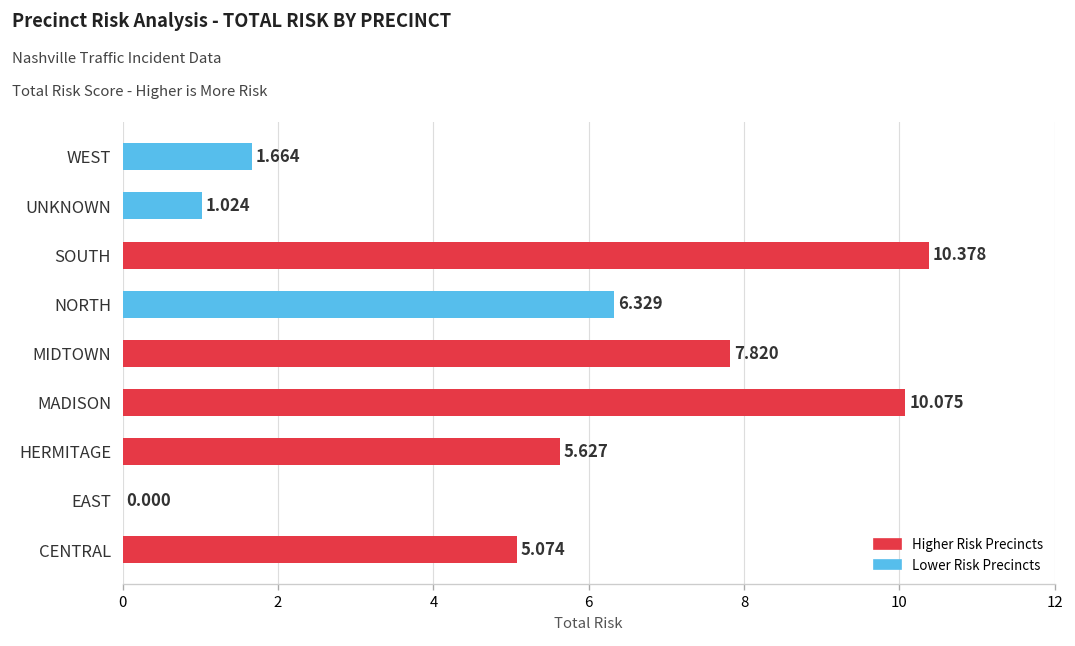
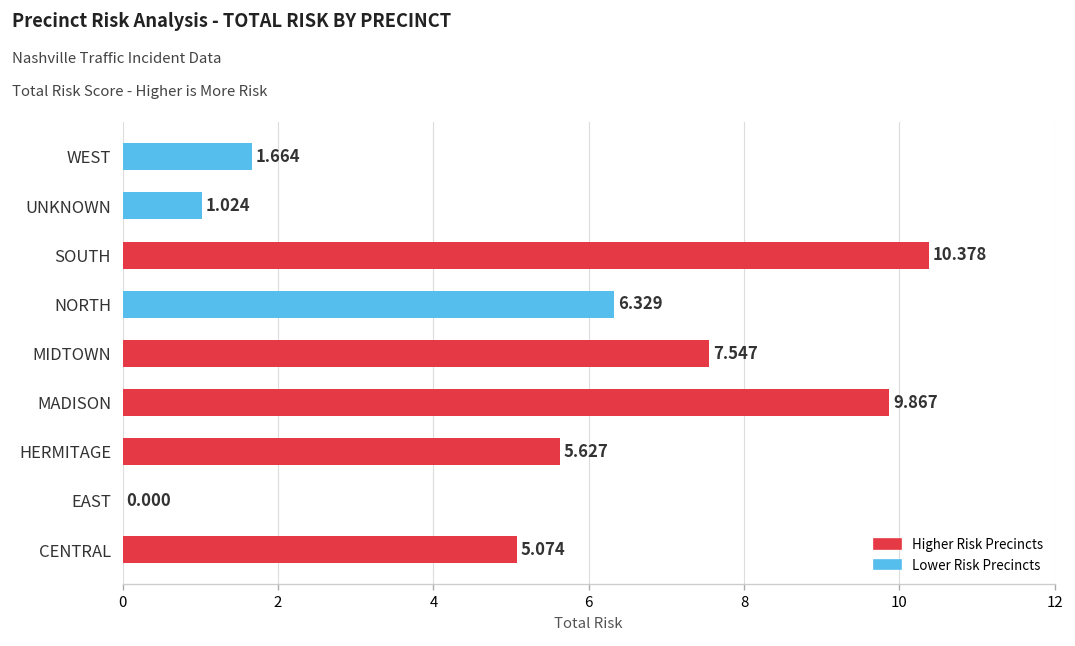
MIDTOWN: 7.820 -> 7.547
MADISON: 10.075 -> 9.867
